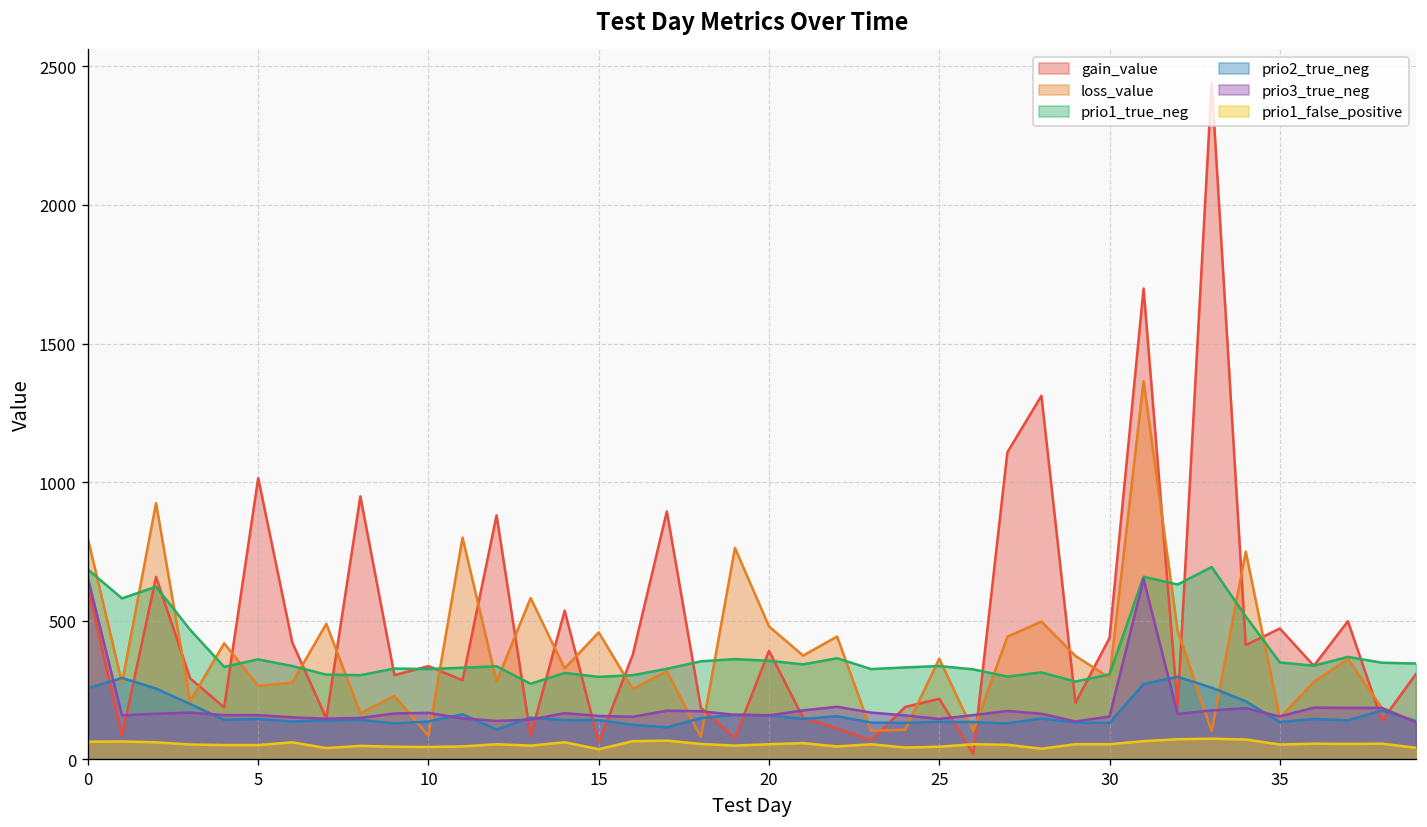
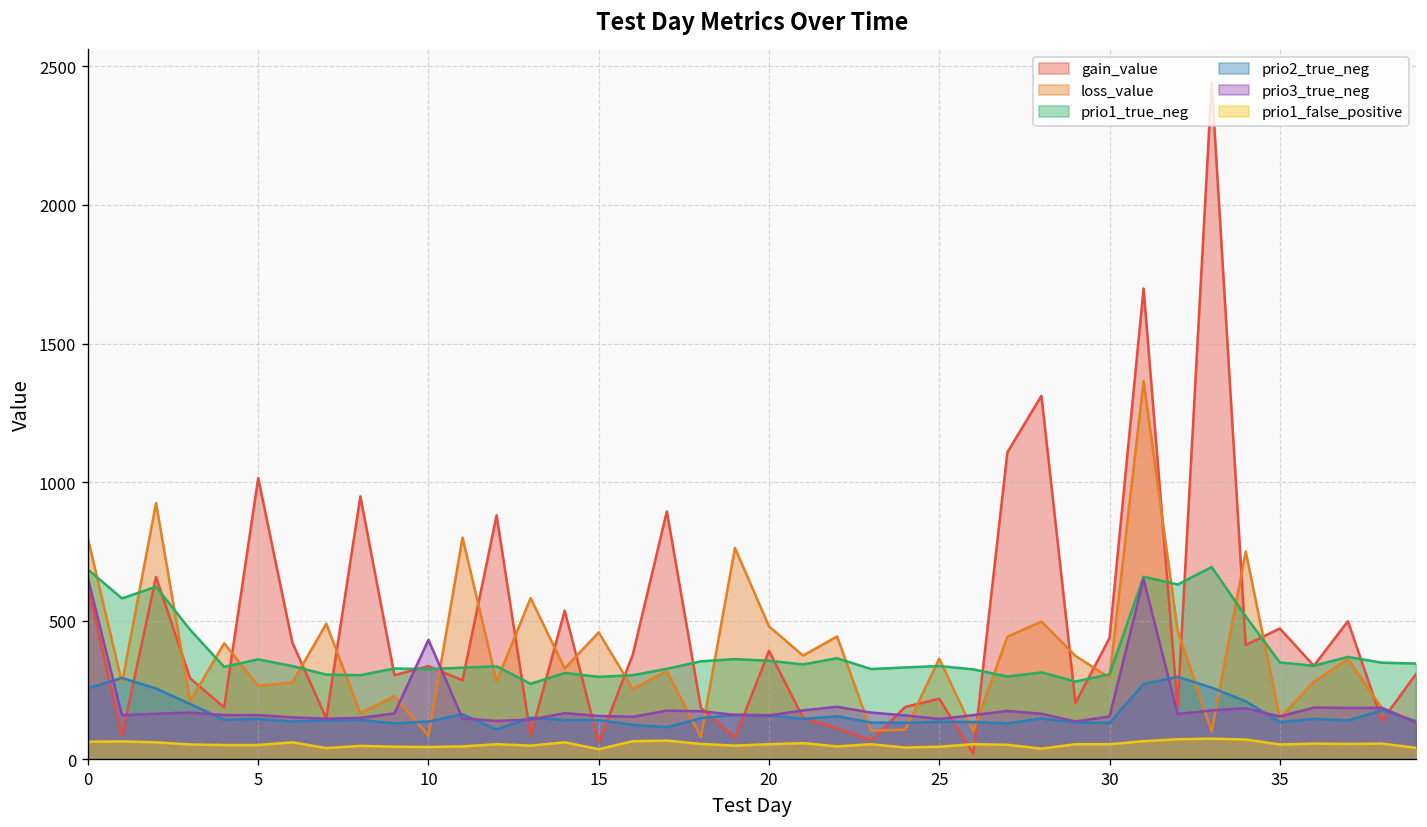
prio3_true_neg, 10: 170 -> 430
